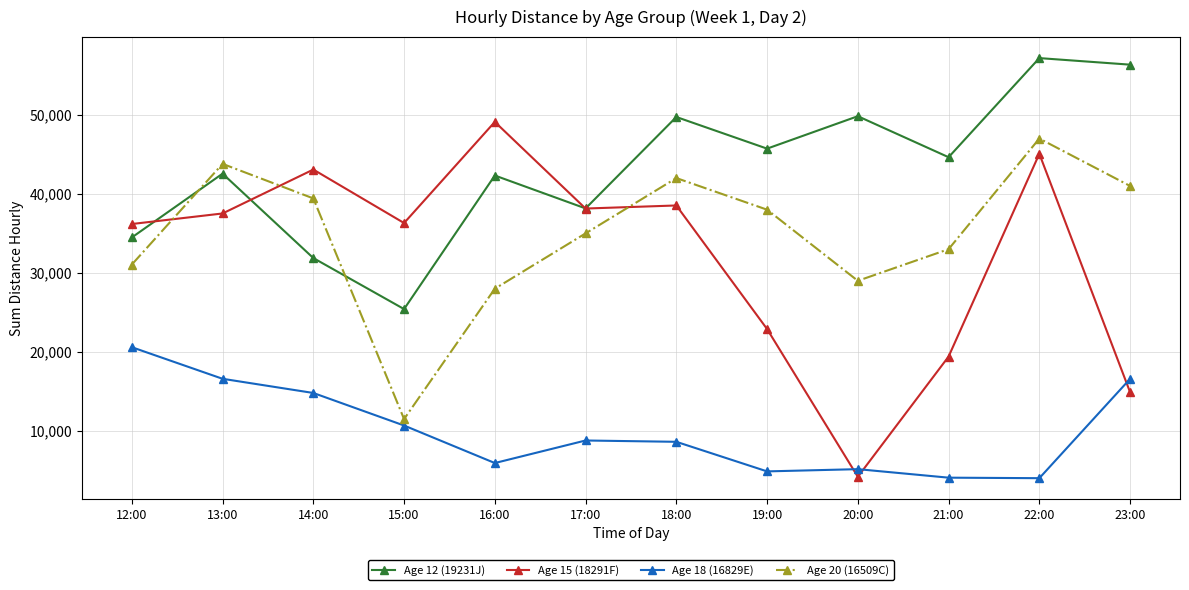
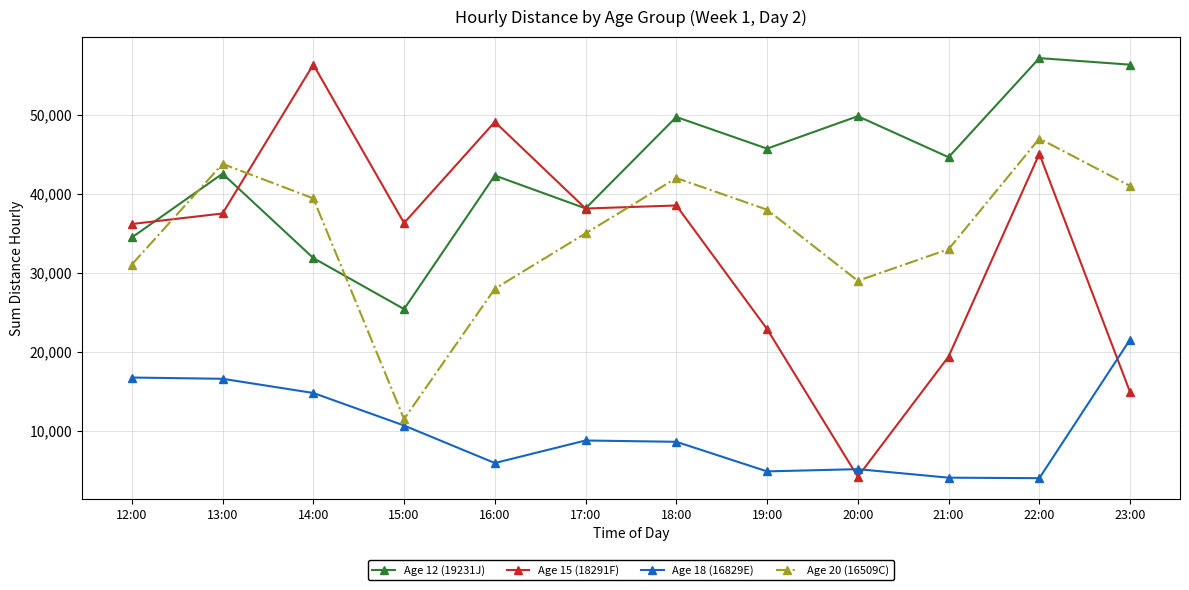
Age 18 (16829E), 12:00: 21,000 -> 17,000
Age 15 (18291F), 14:00: 43,000 -> 56,000
Age 18 (16829E), 23:00: 17,000 -> 22,000
